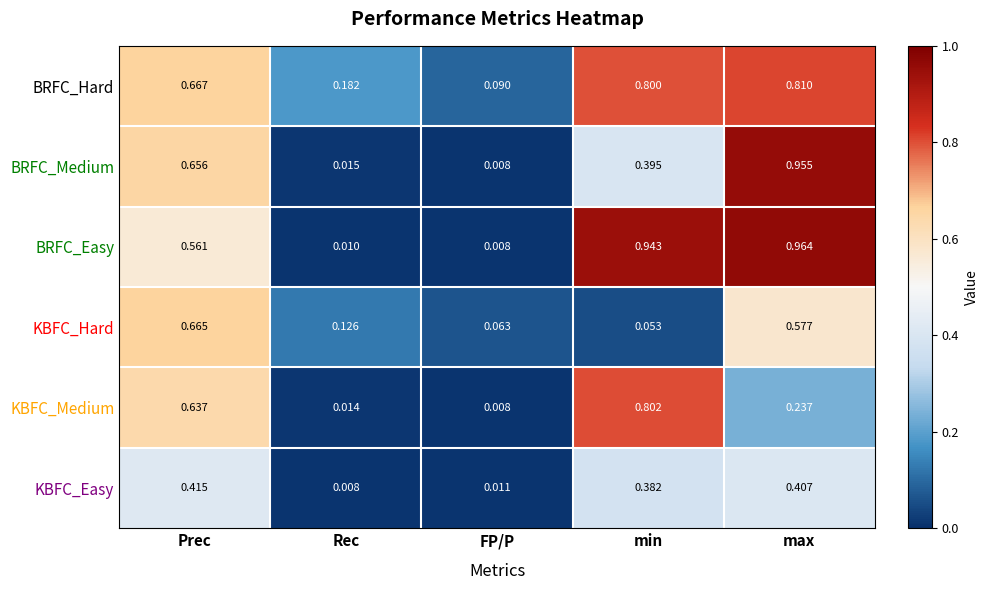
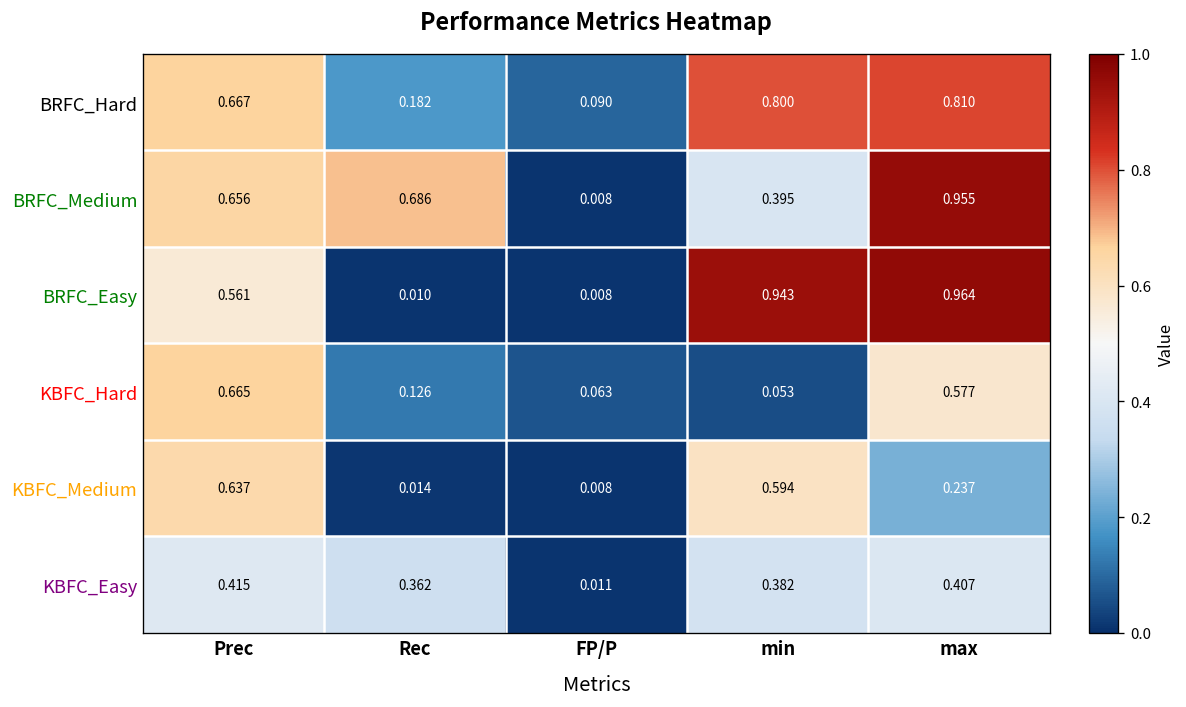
BRFC_Medium, Rec: 0.015 -> 0.686
KBFC_Medium, min: 0.802 -> 0.594
KBFC_Easy, Rec: 0.008 -> 0.362
